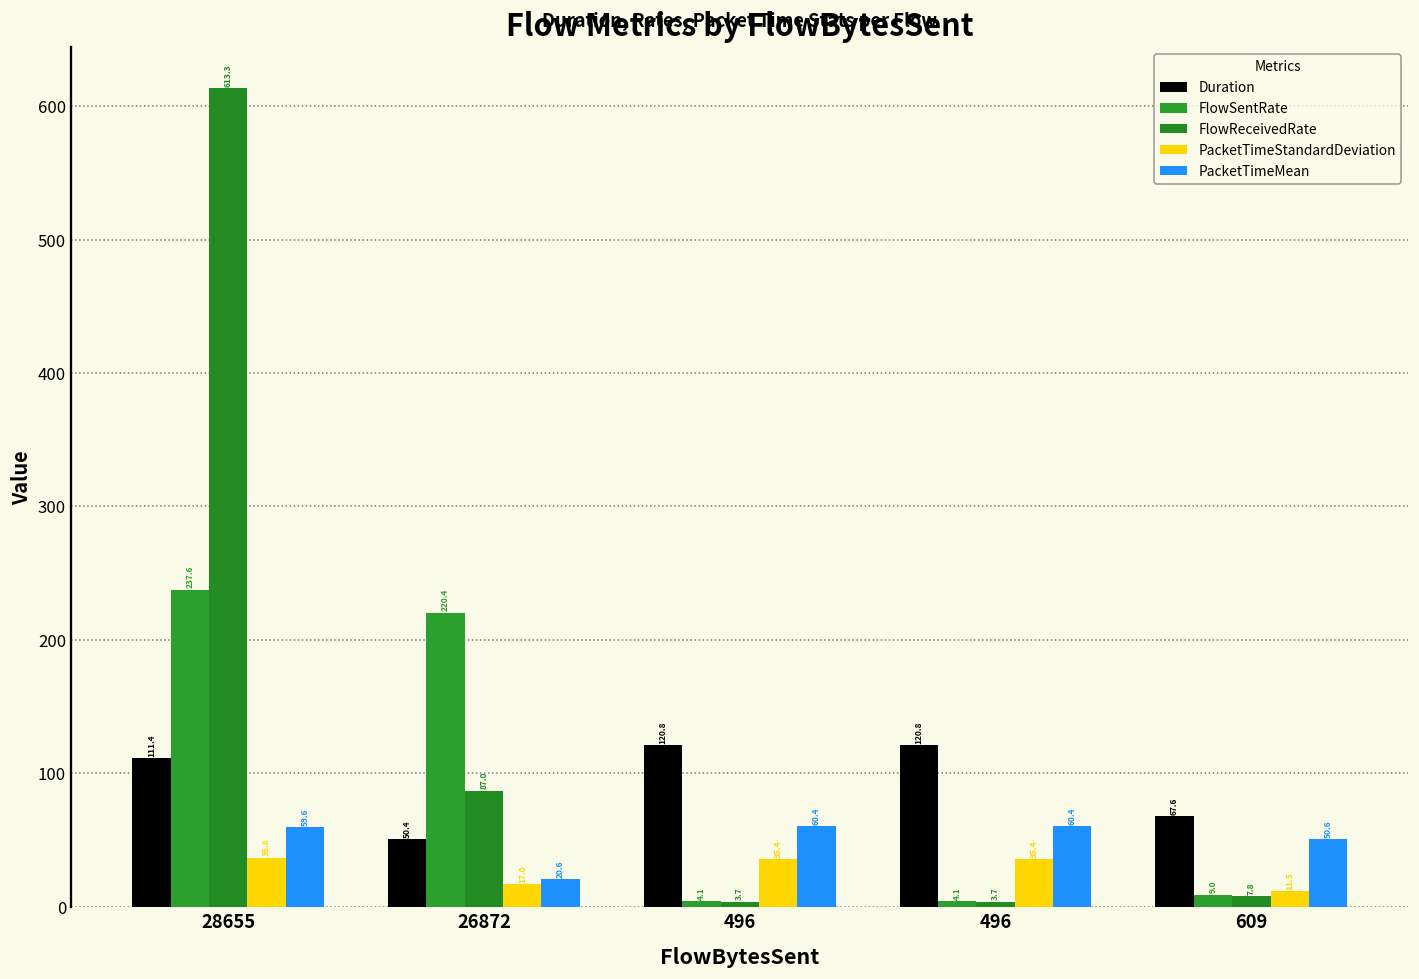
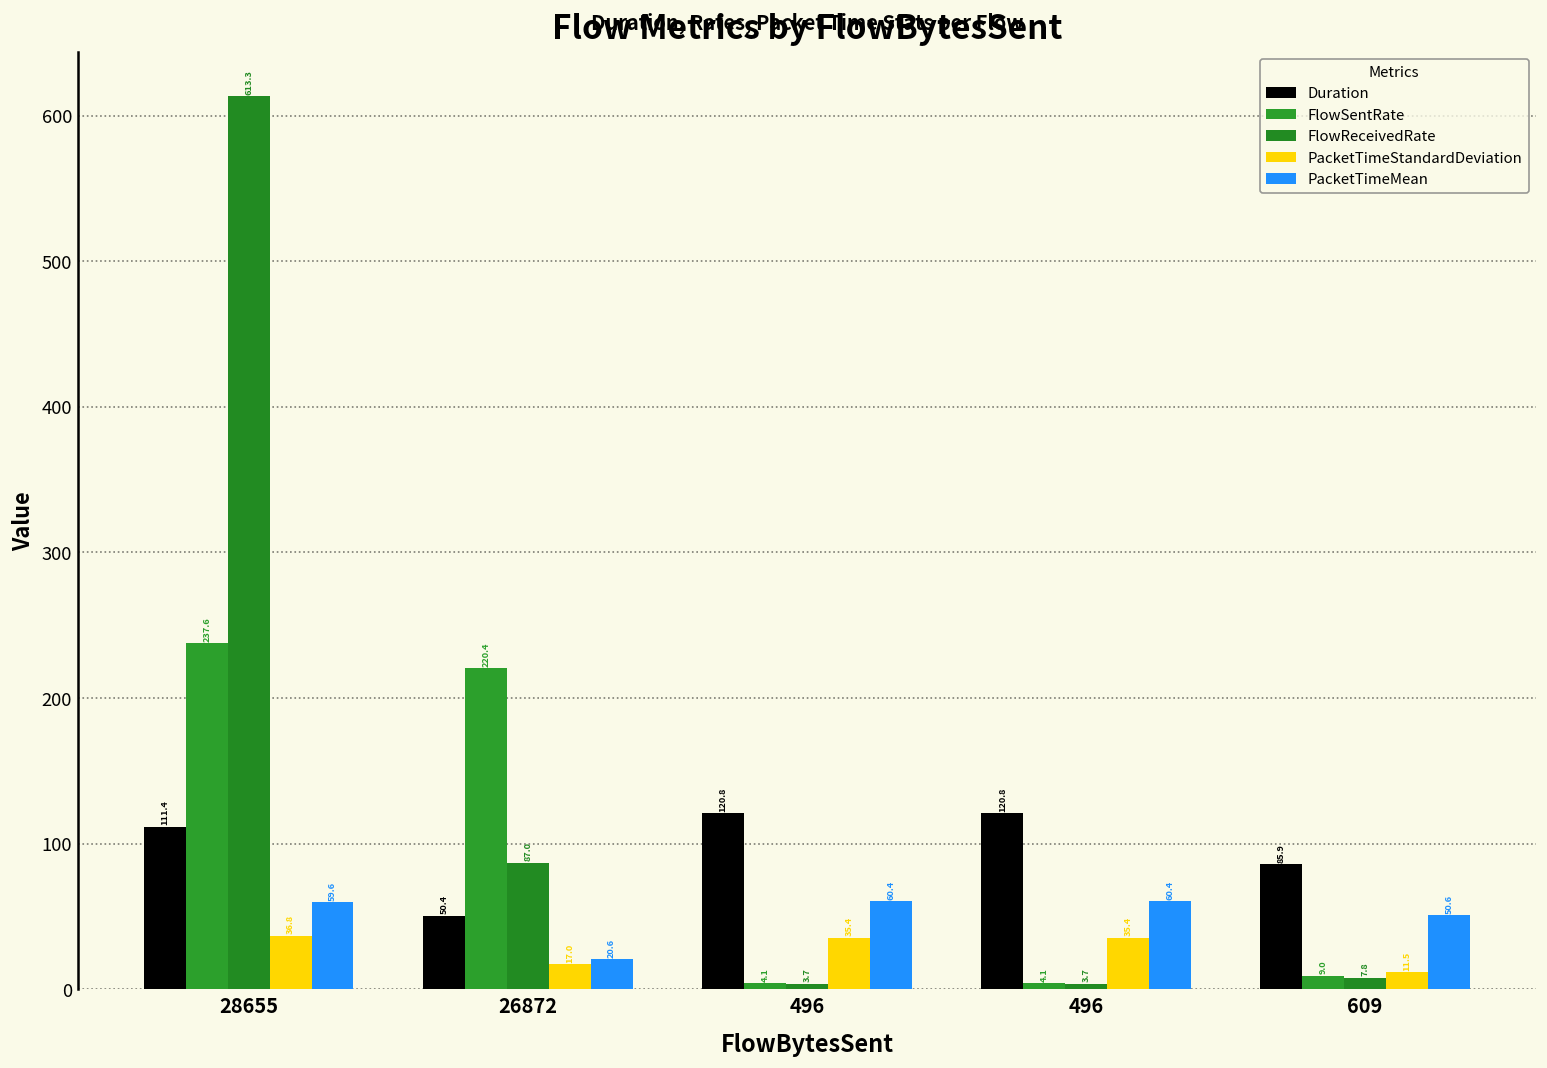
Duration, 609: 67.6 -> 85.9
